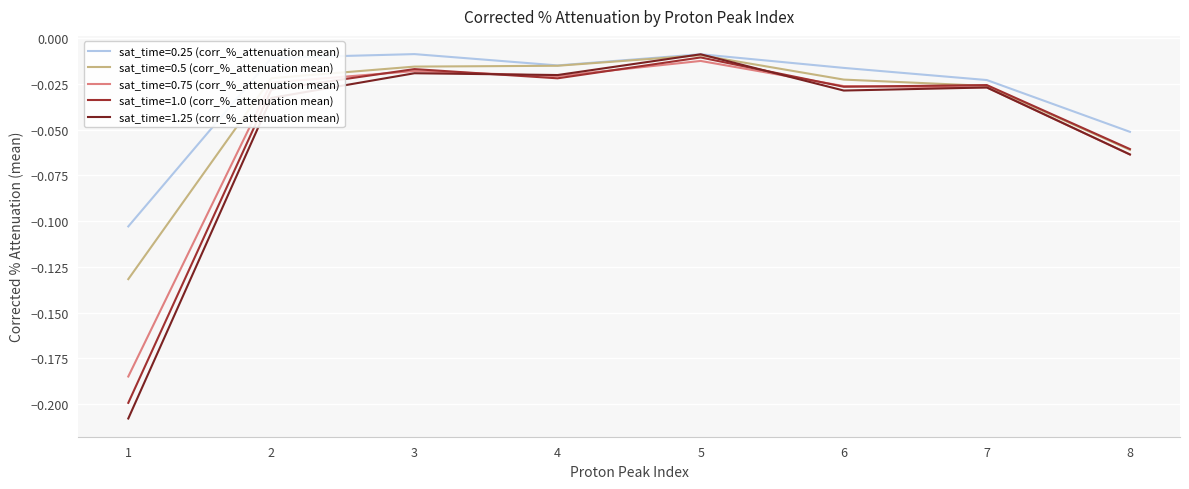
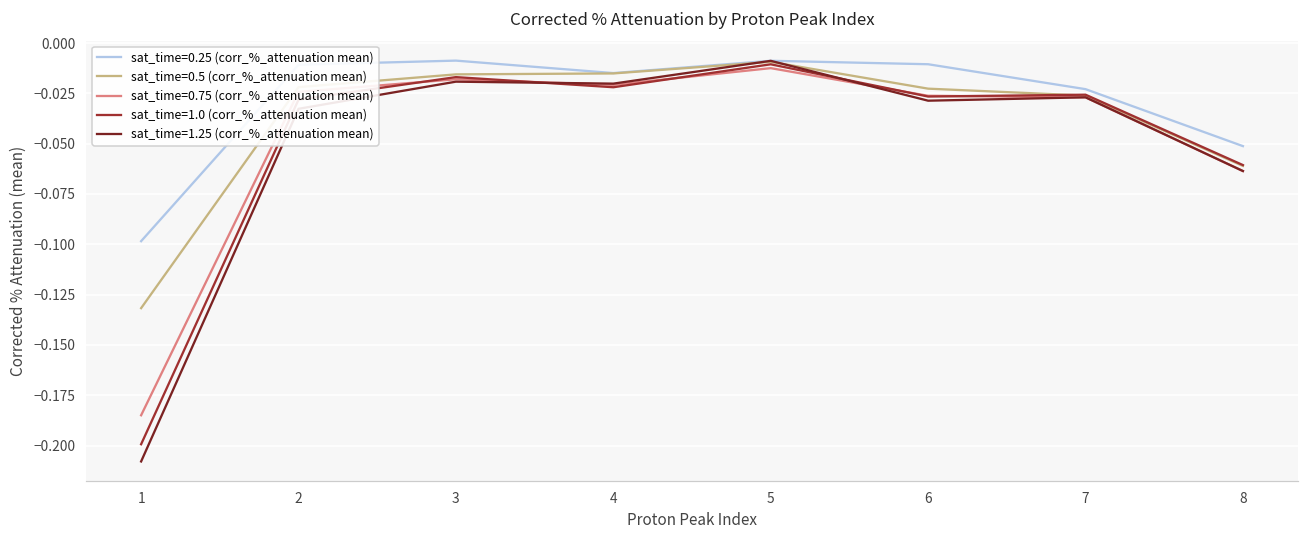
sat_time=0.25 (corr_%_attenuation mean), 1: -0.103 -> -0.098
sat_time=0.25 (corr_%_attenuation mean), 6: -0.016 -> -0.011
